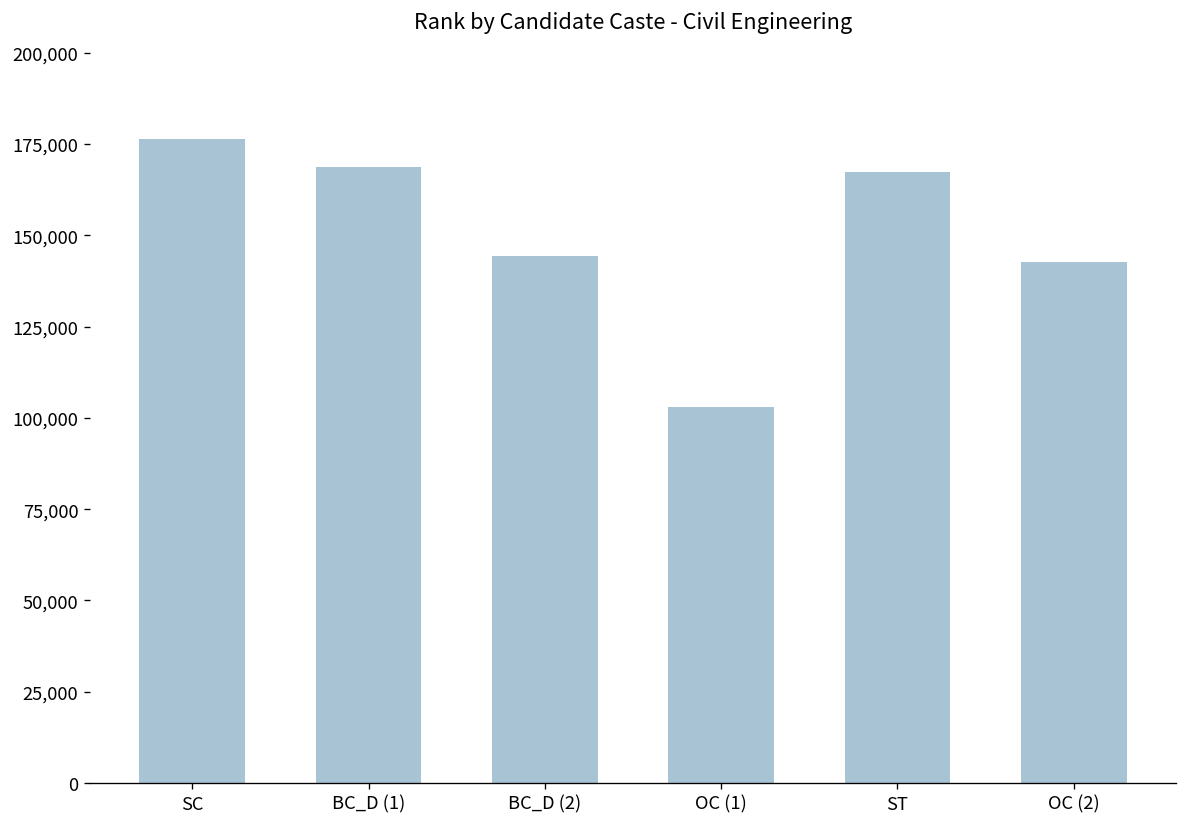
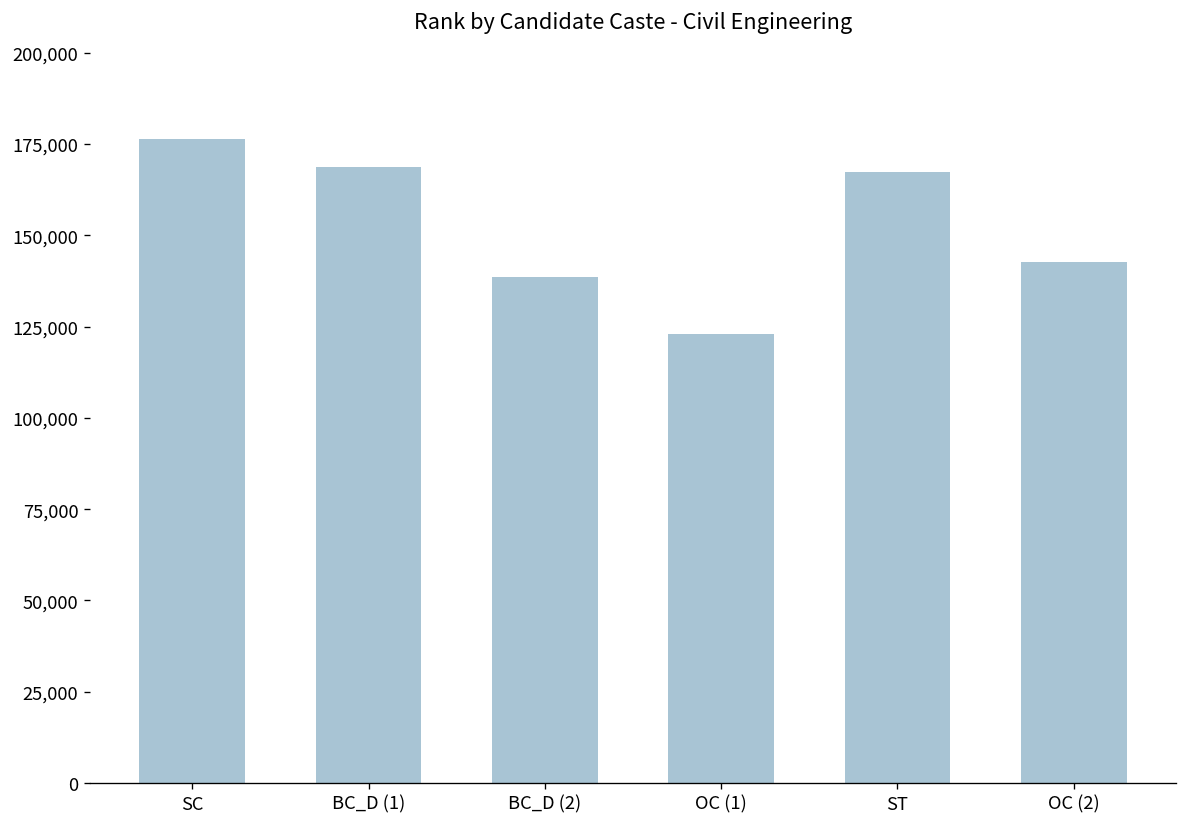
BC_D (2): 144,000 -> 139,000
OC (1): 103,000 -> 123,000
